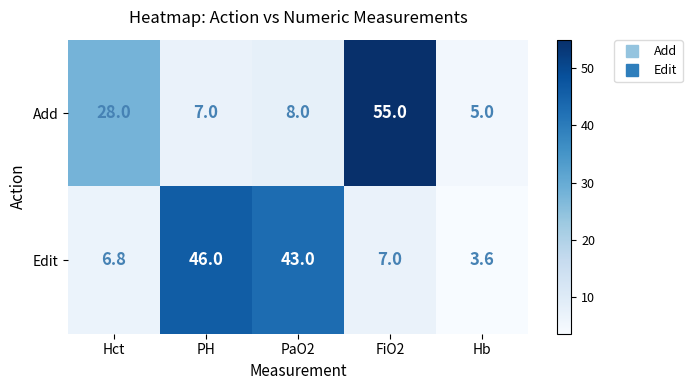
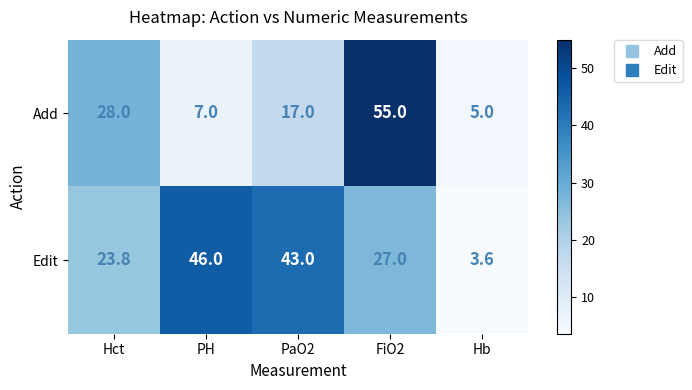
Add, PaO2: 8.0 -> 17.0
Edit, Hct: 6.8 -> 23.8
Edit, FiO2: 7.0 -> 27.0
